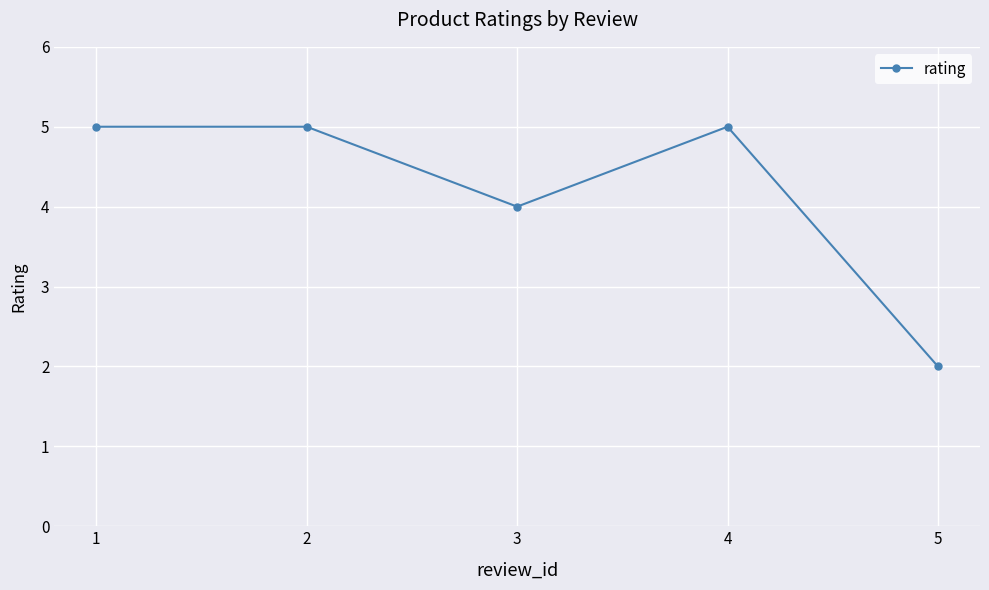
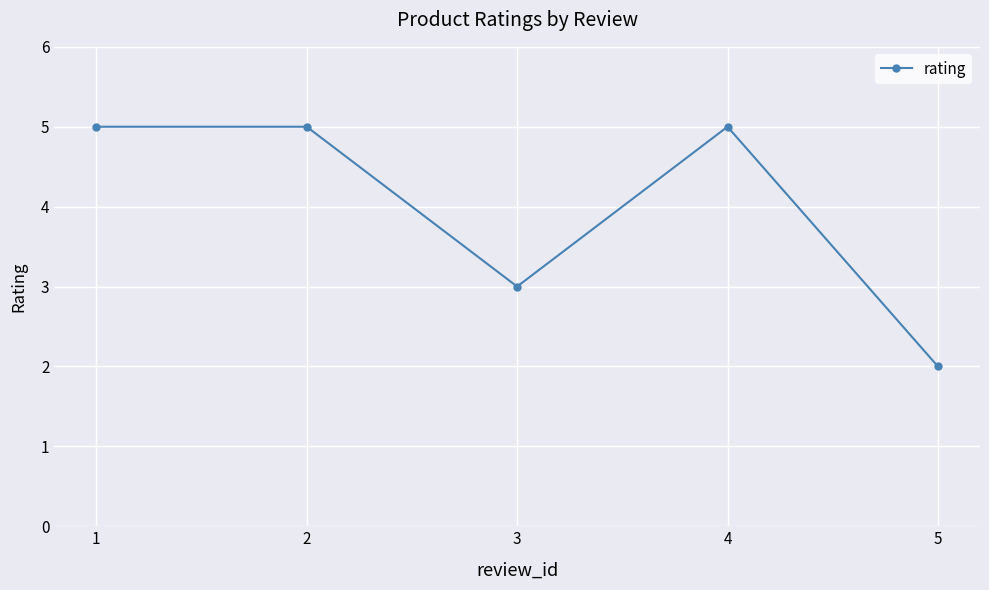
3: 4 -> 3
